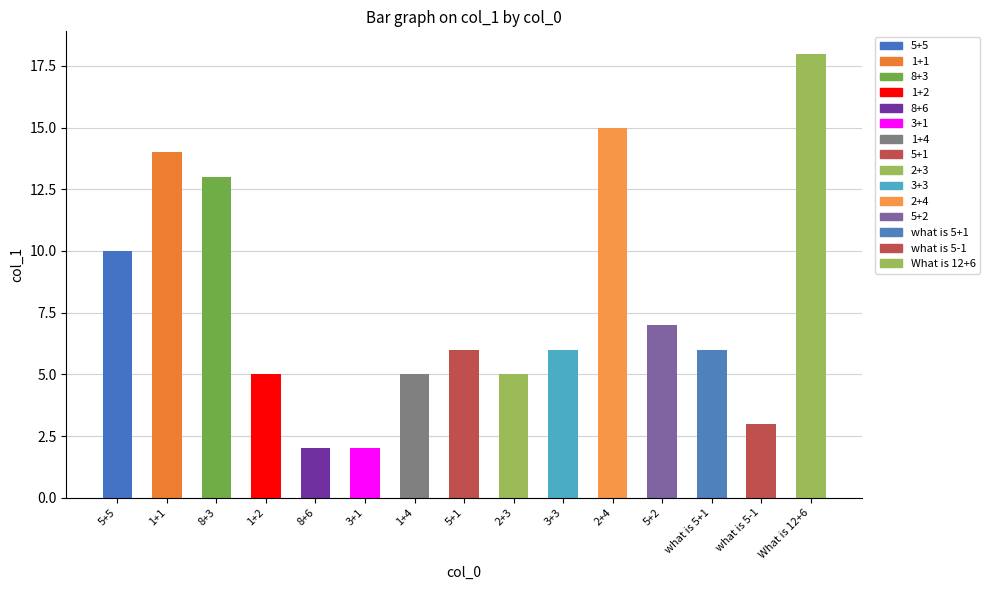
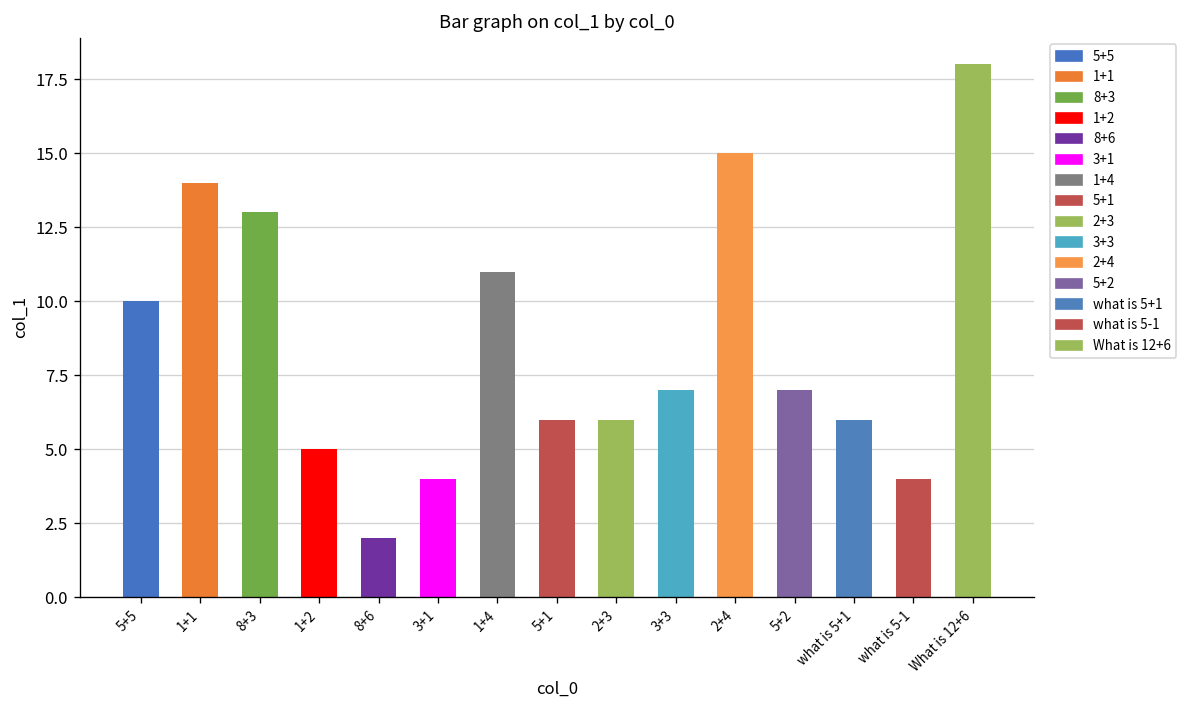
3+1: 2 -> 4
1+4: 5 -> 11
2+3: 5 -> 6
3+3: 6 -> 7
what is 5-1: 3 -> 4
